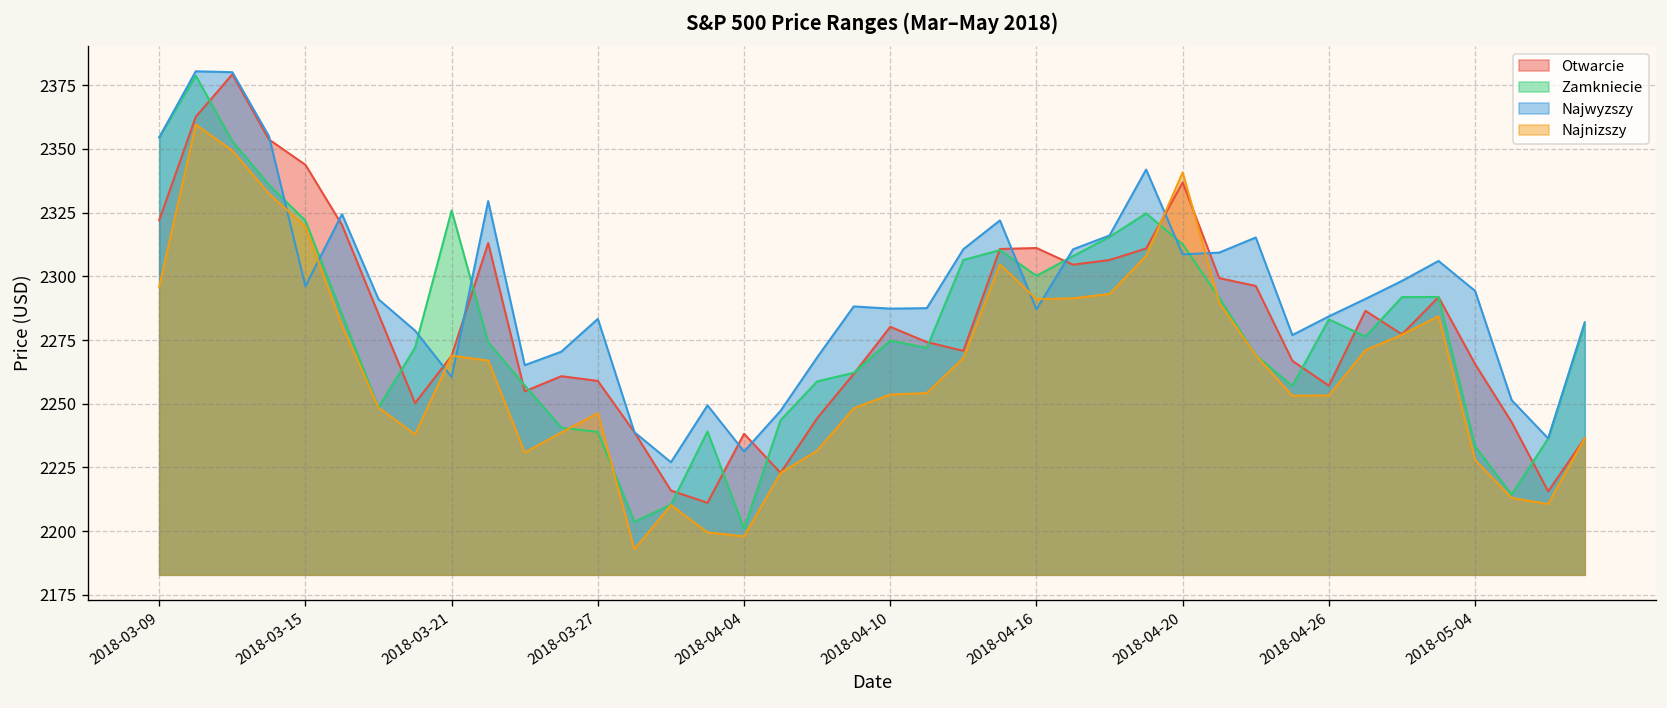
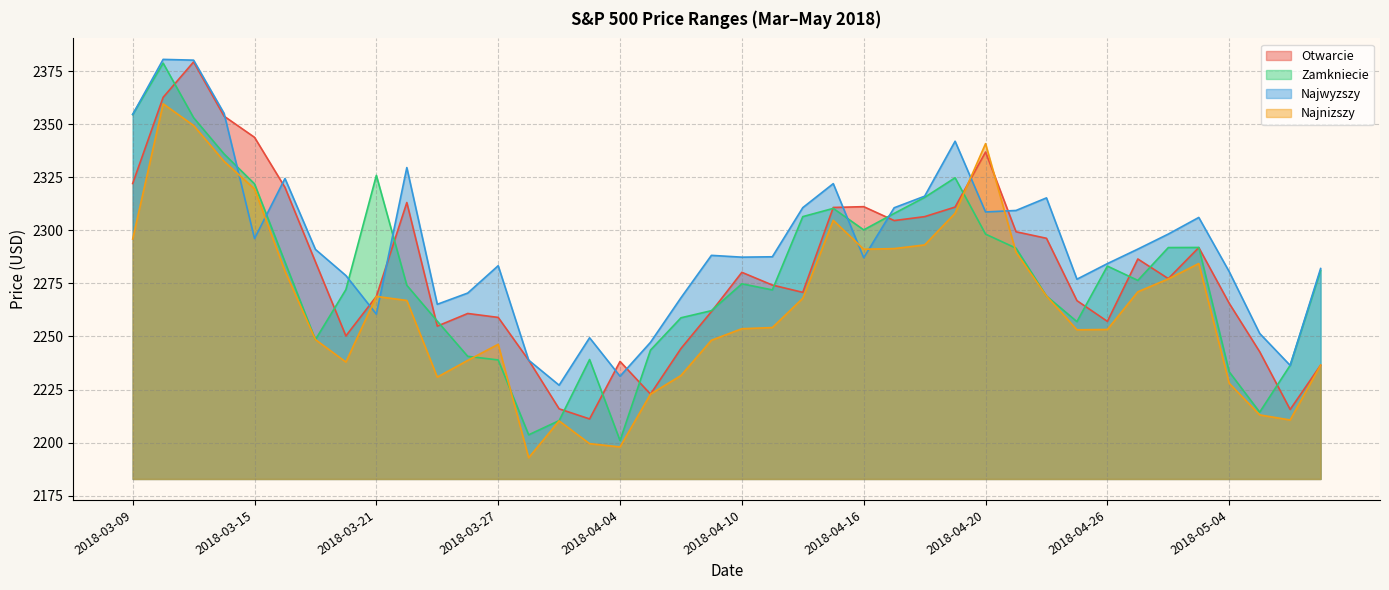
Zamkniecie, 2018-04-20: 2313 -> 2298
Najwyzszy, 2018-05-04: 2294 -> 2281
